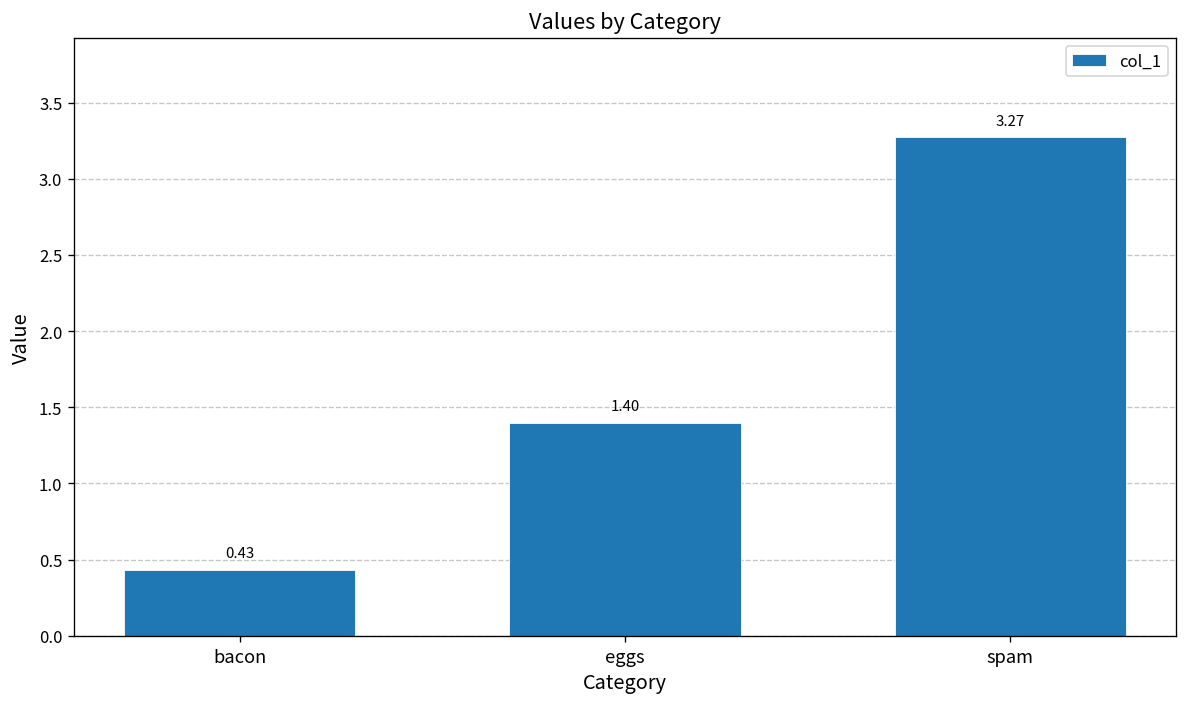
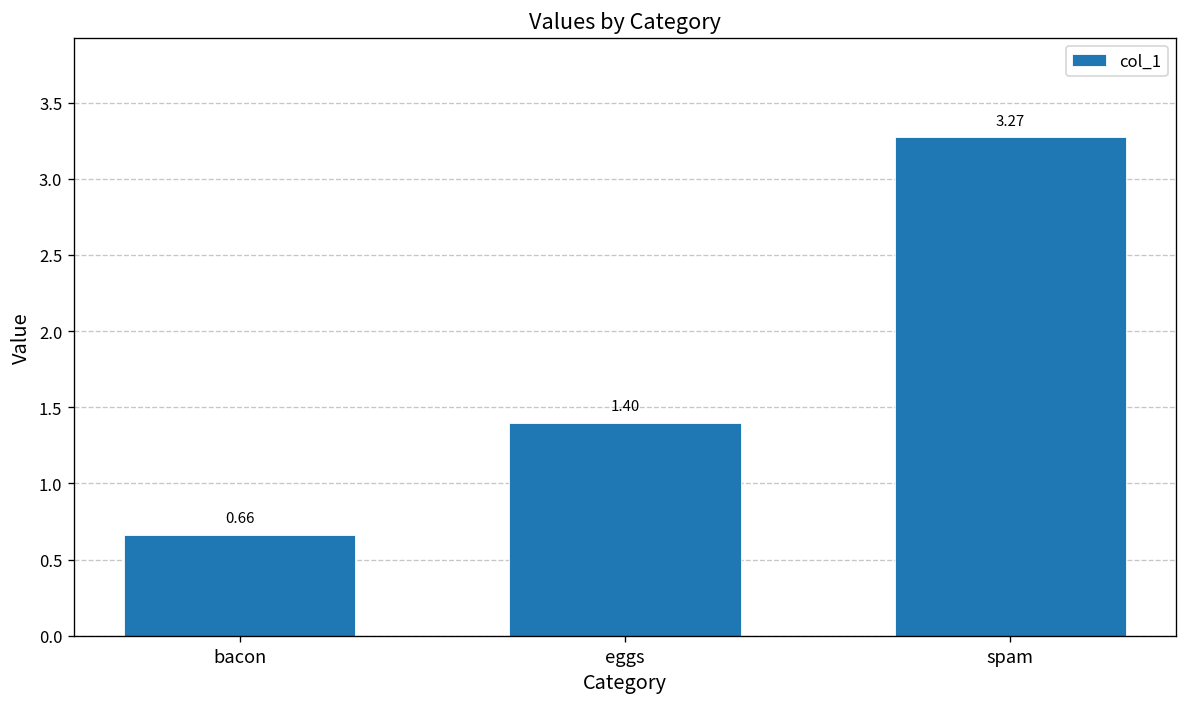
bacon: 0.43 -> 0.66
